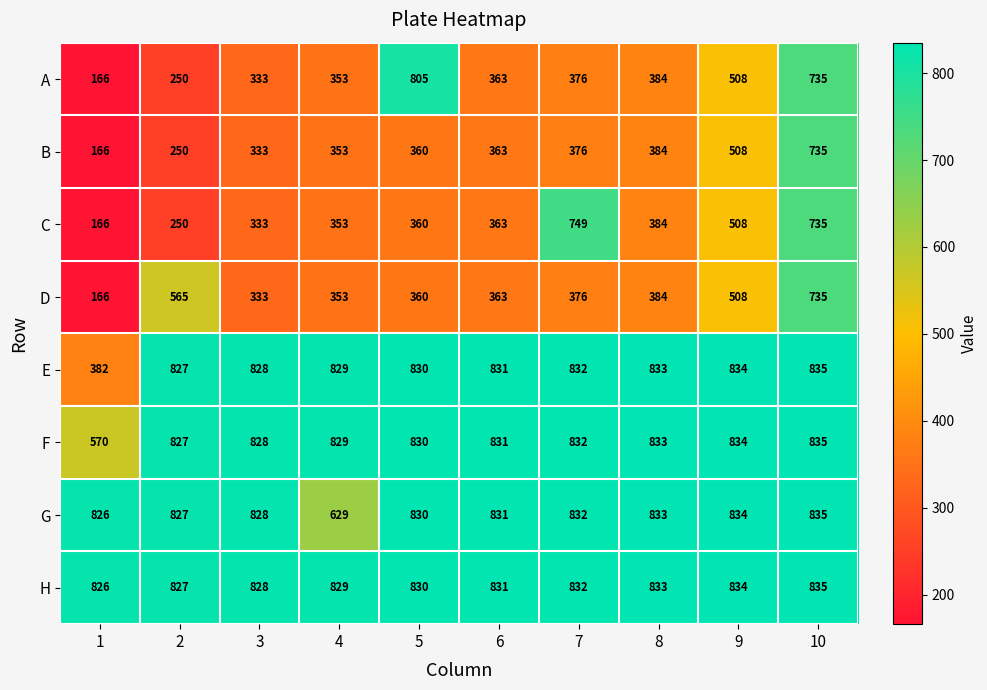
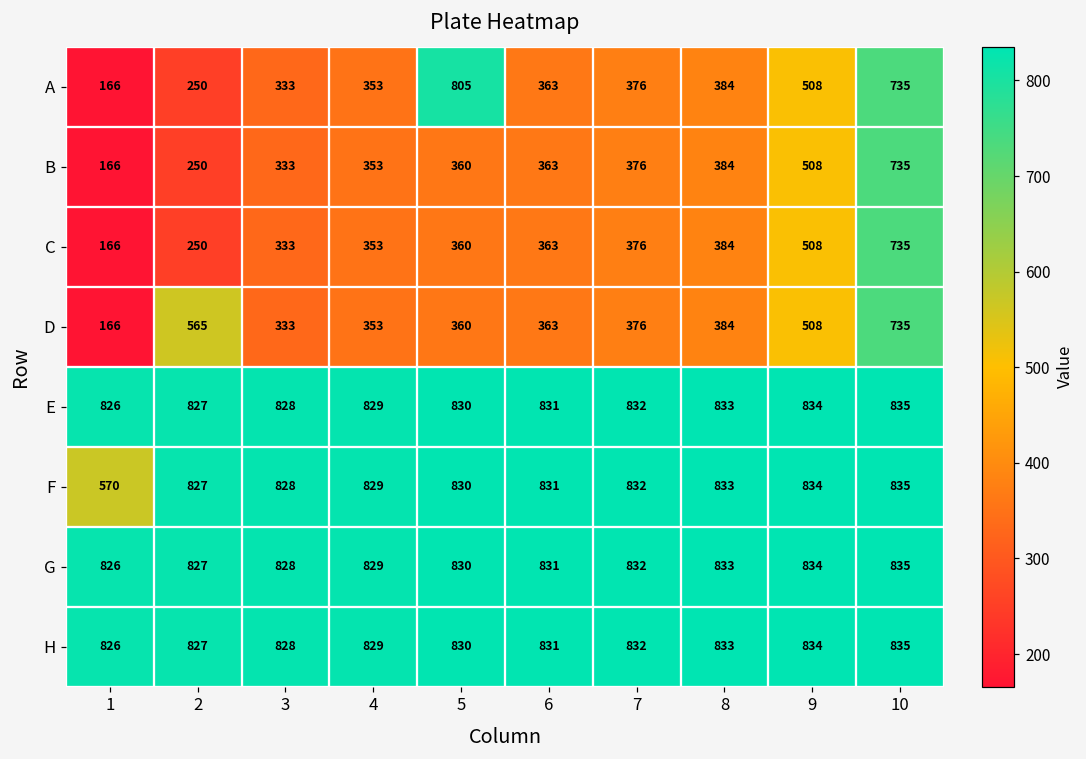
C, 7: 749 -> 376
E, 1: 382 -> 826
G, 4: 629 -> 829
